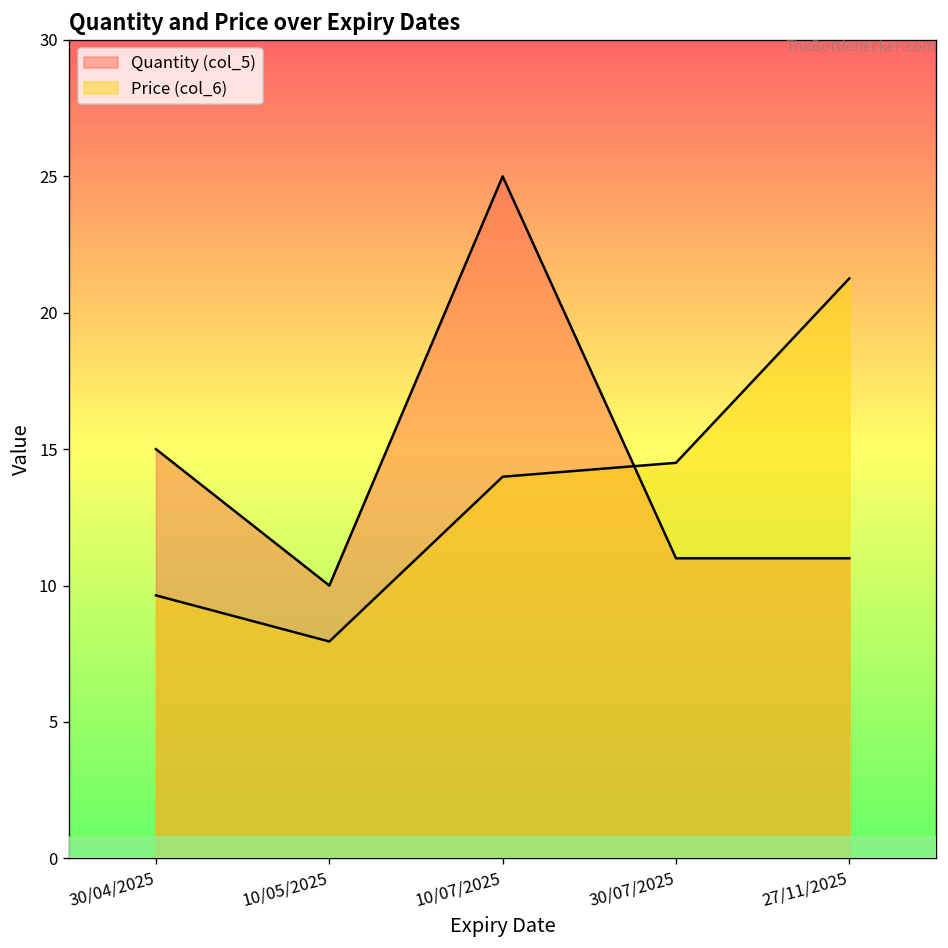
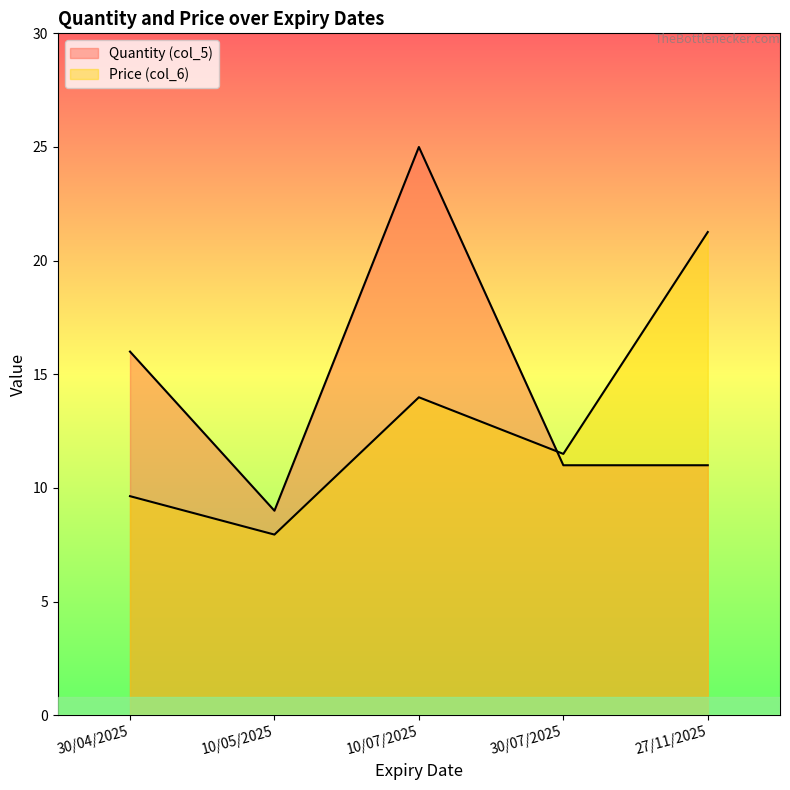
Quantity (col_5), 30/04/2025: 15 -> 16
Quantity (col_5), 10/05/2025: 10 -> 9
Price (col_6), 30/07/2025: 14.5 -> 11.5
